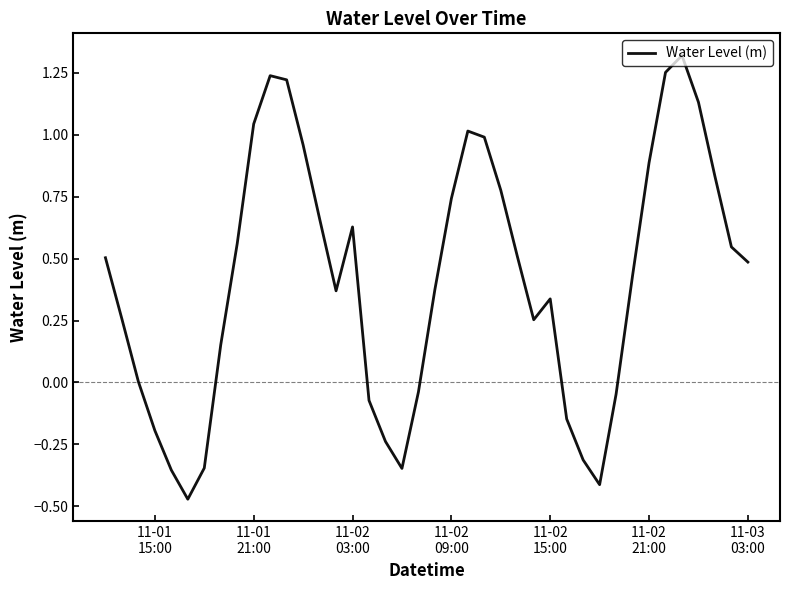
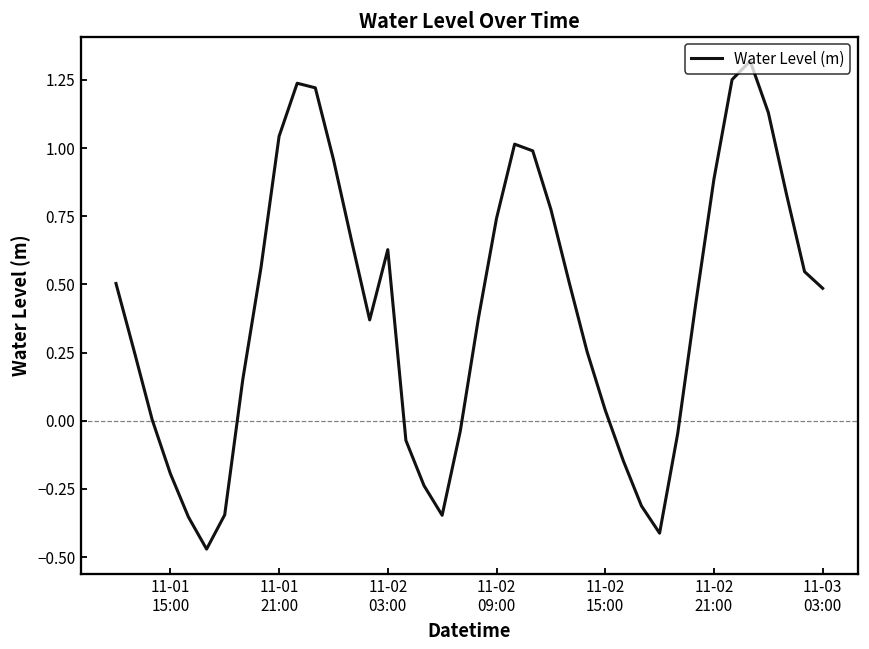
11-02 15:00: 0.34 -> 0.04
